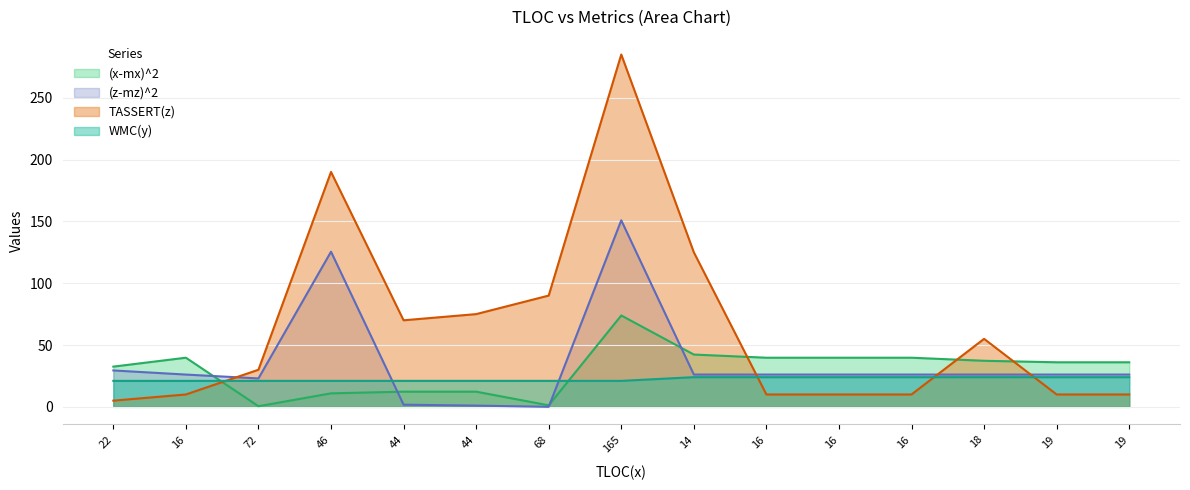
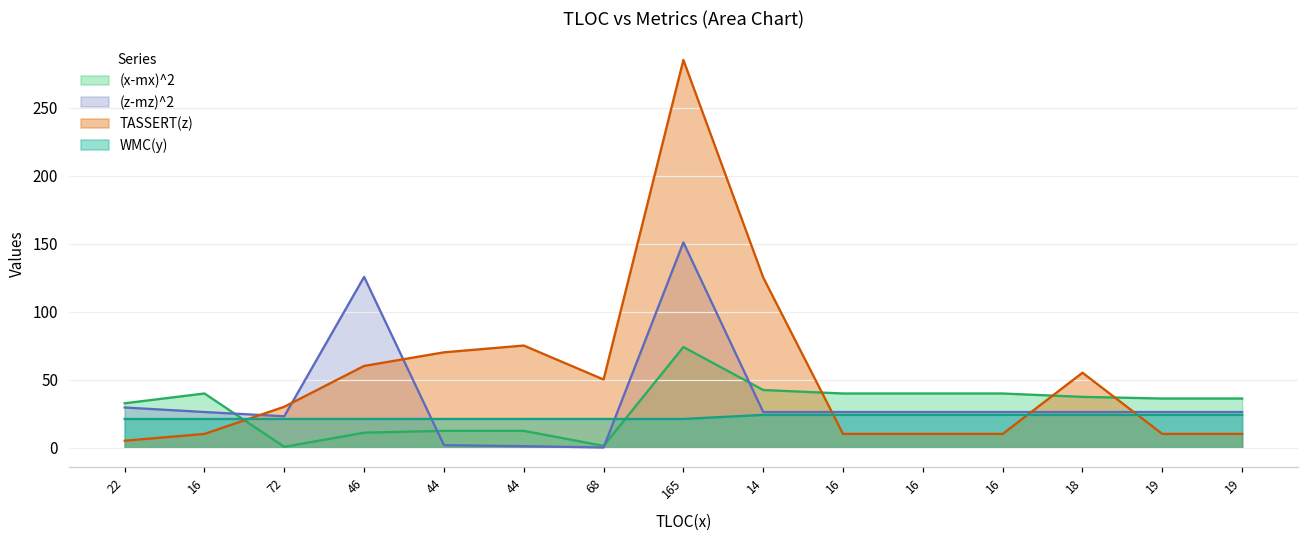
TASSERT(z), 46: 190 -> 60
TASSERT(z), 68: 90 -> 50
